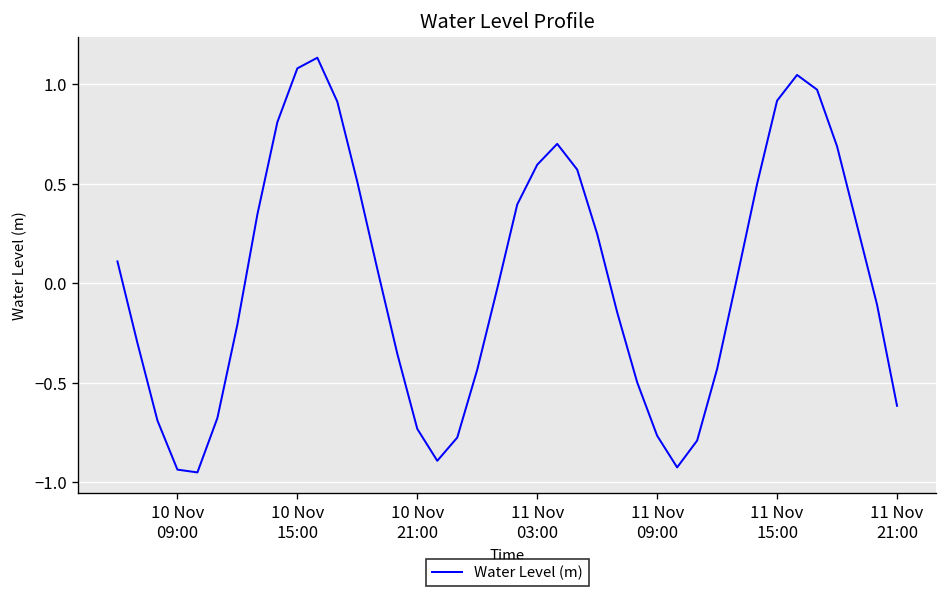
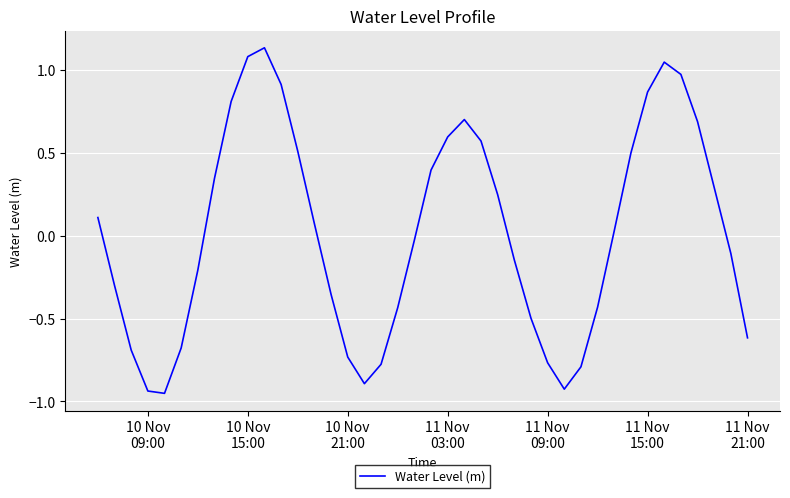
11 Nov 15:00: 0.92 -> 0.87
